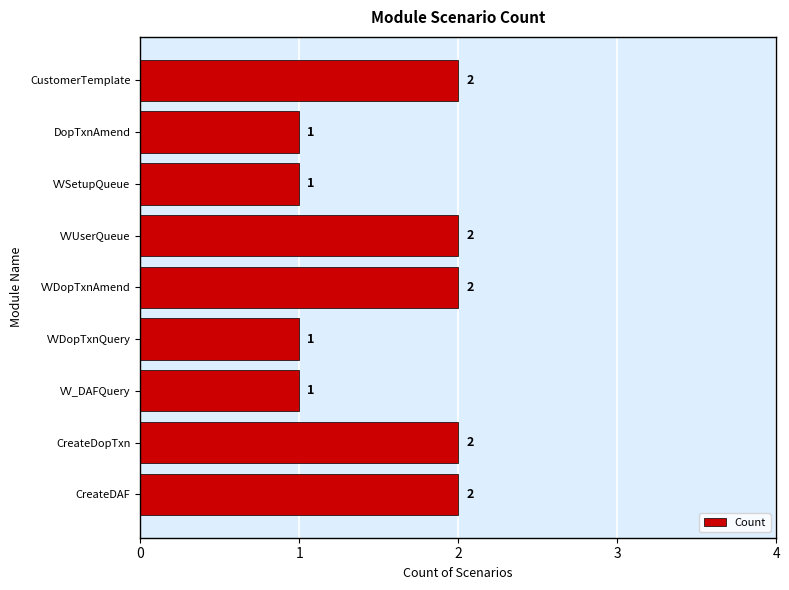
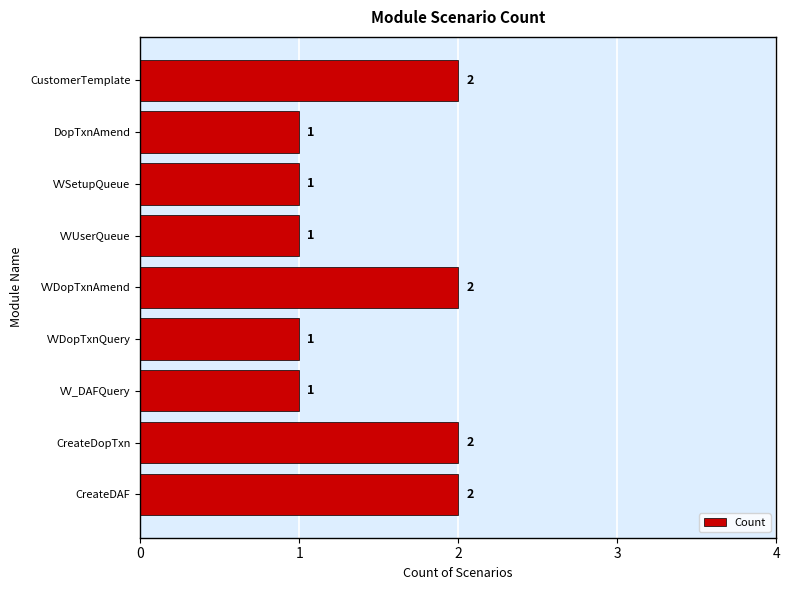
VVUserQueue: 2 -> 1
